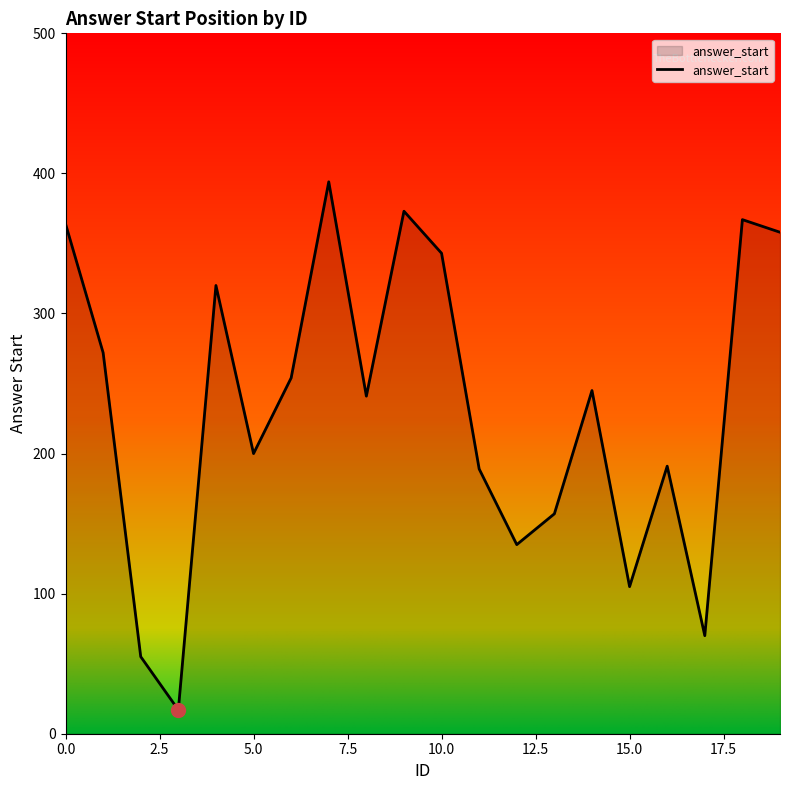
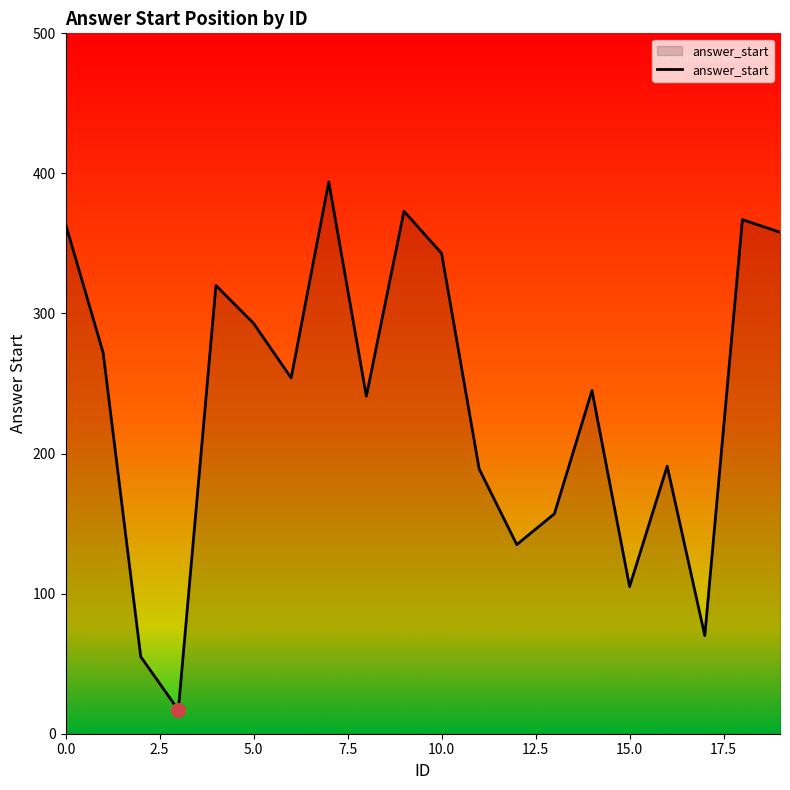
answer_start, 5.0: 200 -> 293
